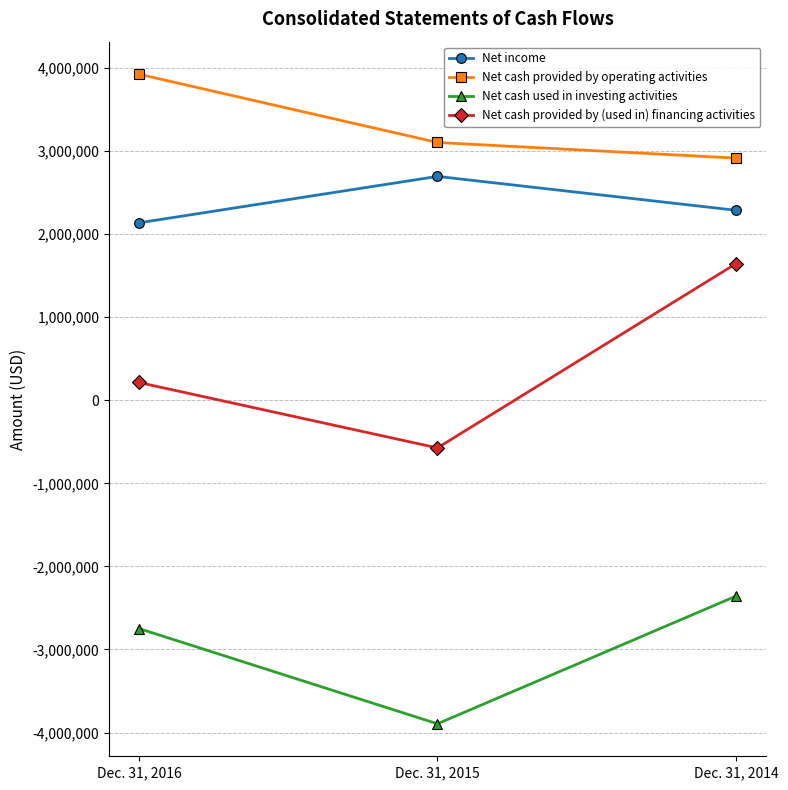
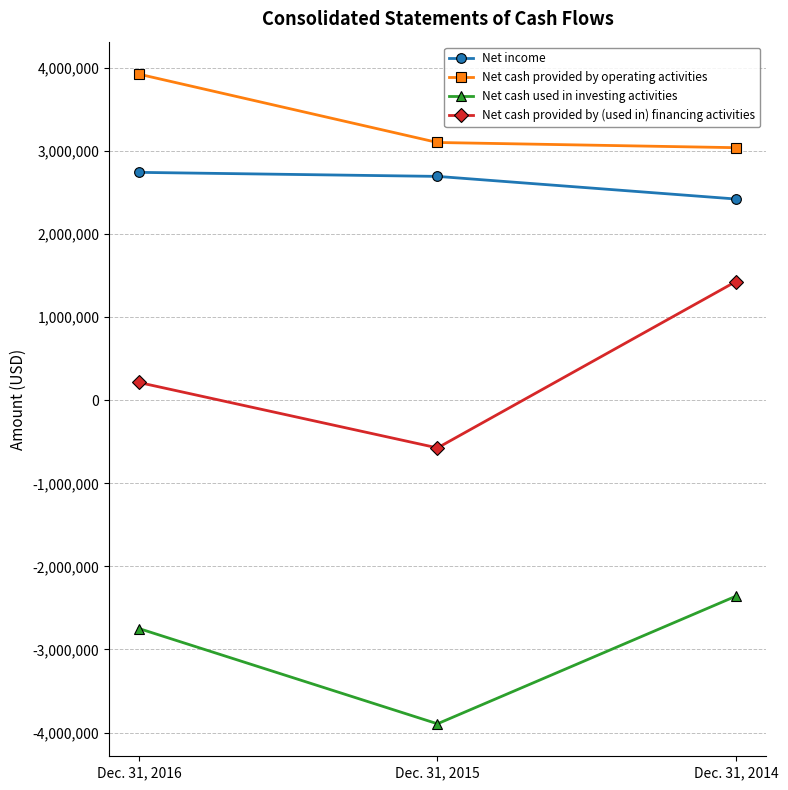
Net income, Dec. 31, 2016: 2,100,000 -> 2,700,000
Net income, Dec. 31, 2014: 2,300,000 -> 2,400,000
Net cash provided by operating activities, Dec. 31, 2014: 2,900,000 -> 3,000,000
Net cash provided by (used in) financing activities, Dec. 31, 2014: 1,600,000 -> 1,400,000
